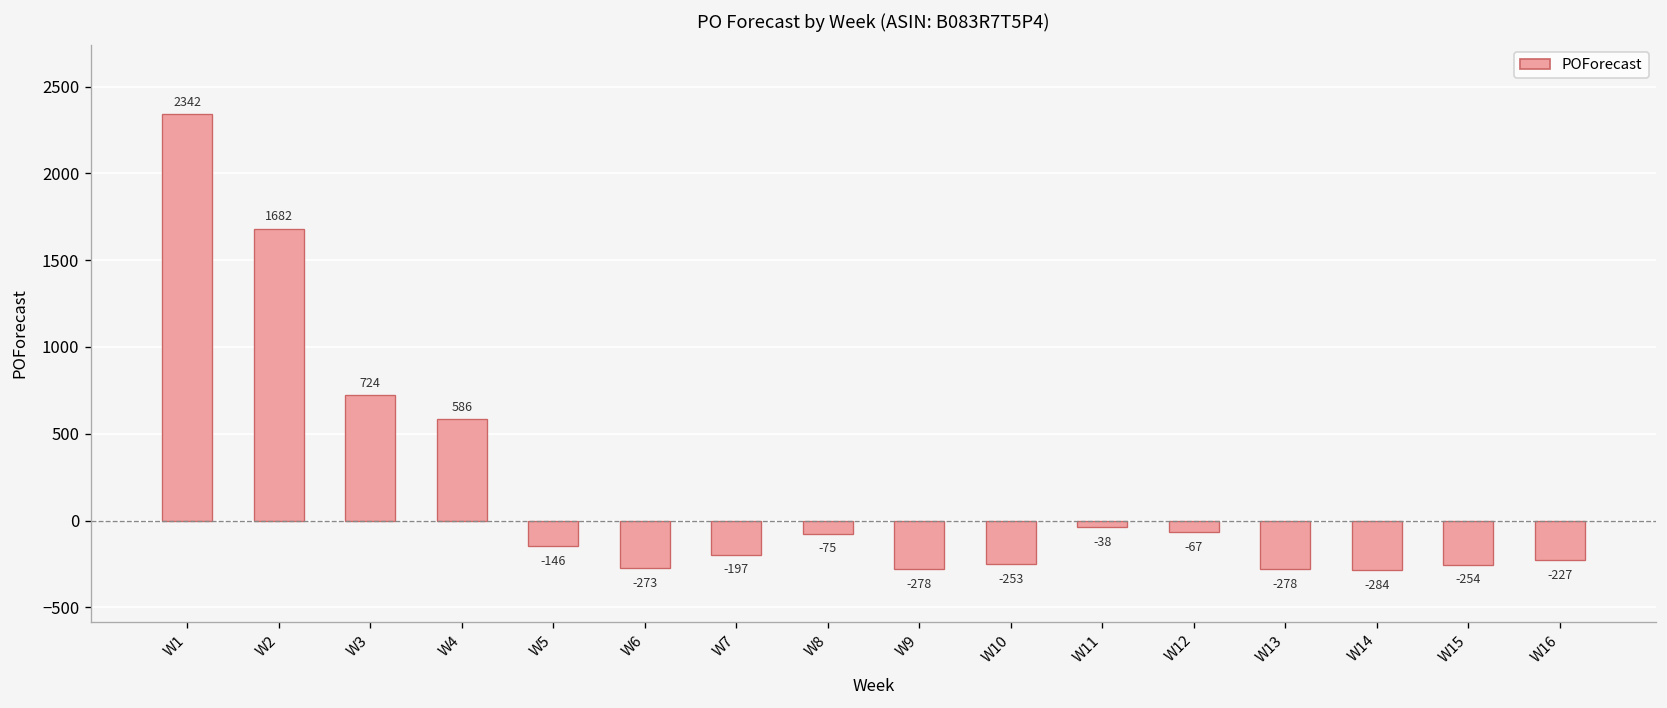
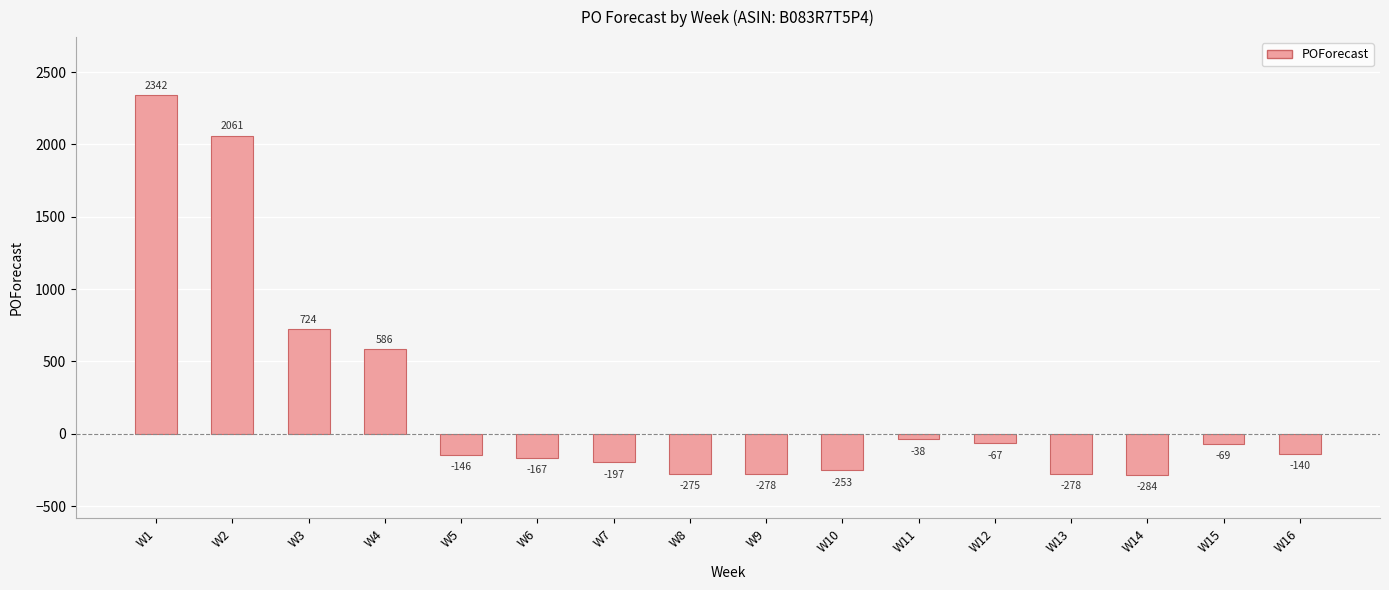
W2: 1682 -> 2061
W6: -273 -> -167
W8: -75 -> -275
W15: -254 -> -69
W16: -227 -> -140
